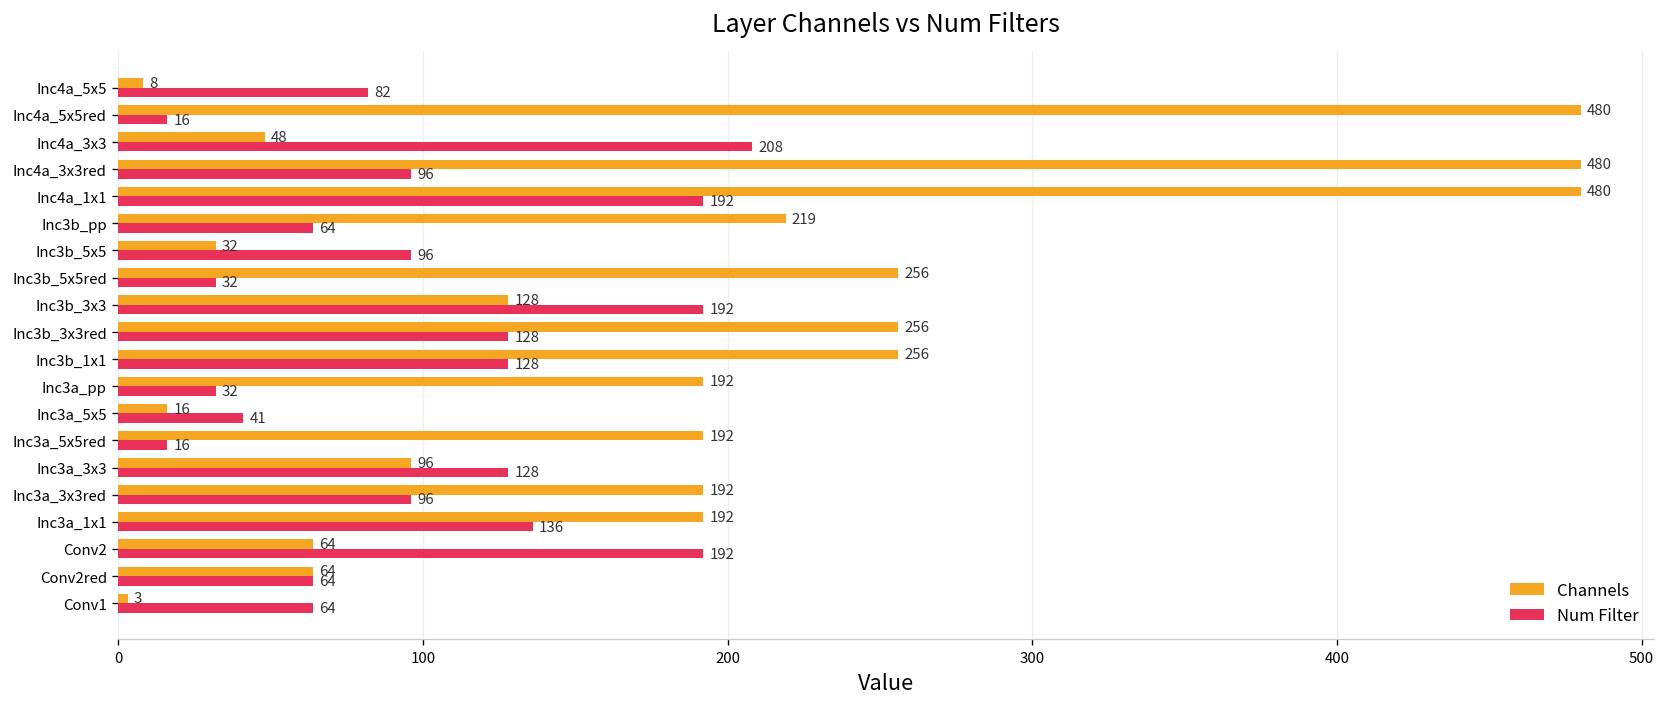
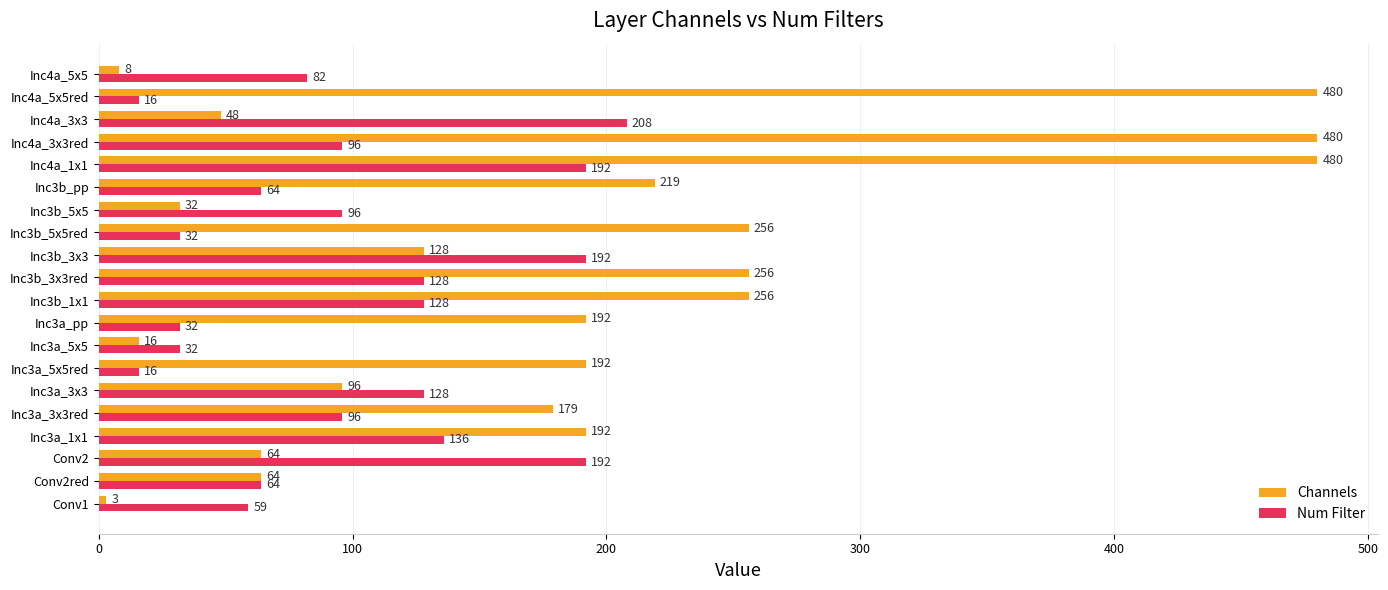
Num Filter, Inc3a_5x5: 41 -> 32
Channels, Inc3a_3x3red: 192 -> 179
Num Filter, Conv1: 64 -> 59
